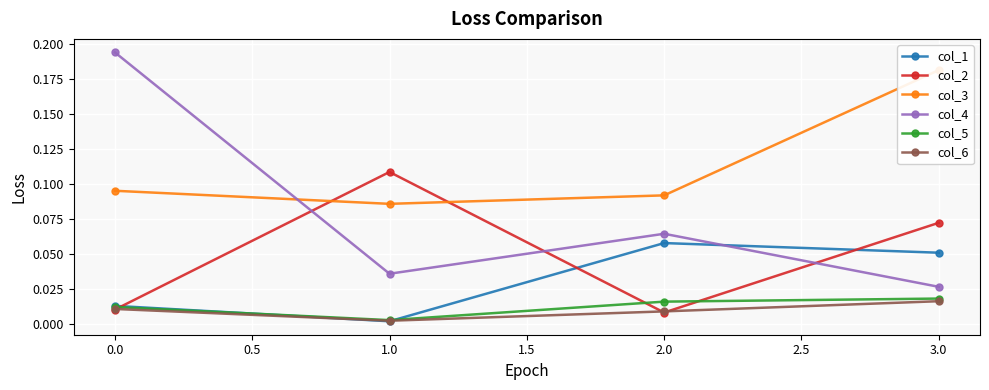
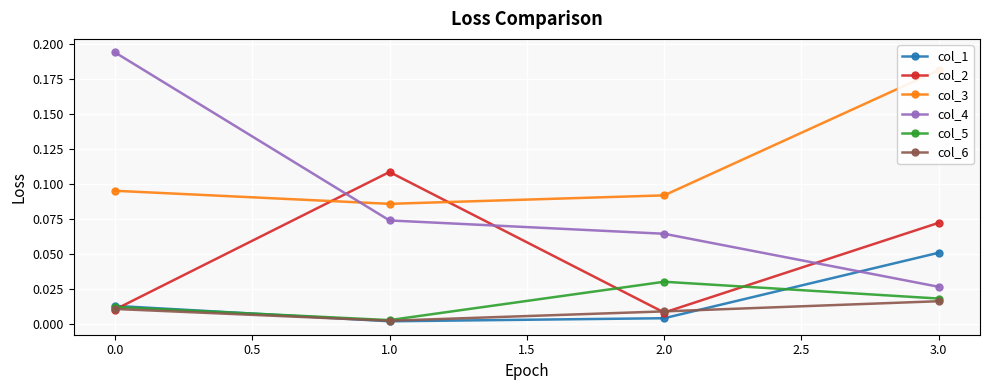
col_4, 1.0: 0.036 -> 0.074
col_1, 2.0: 0.058 -> 0.004
col_5, 2.0: 0.016 -> 0.030
